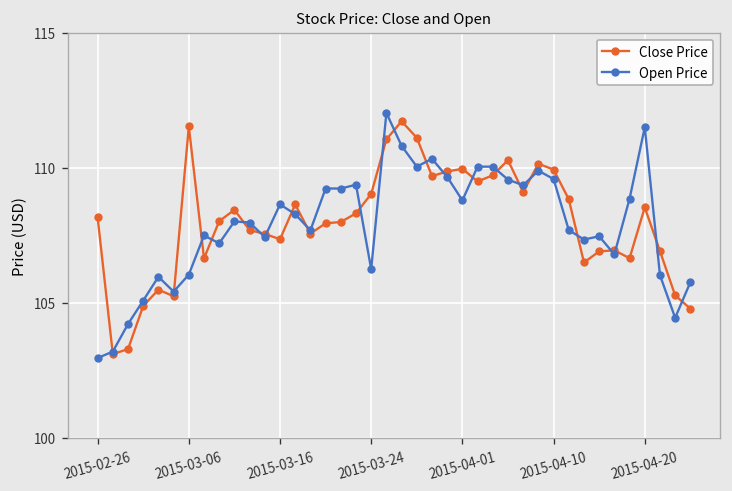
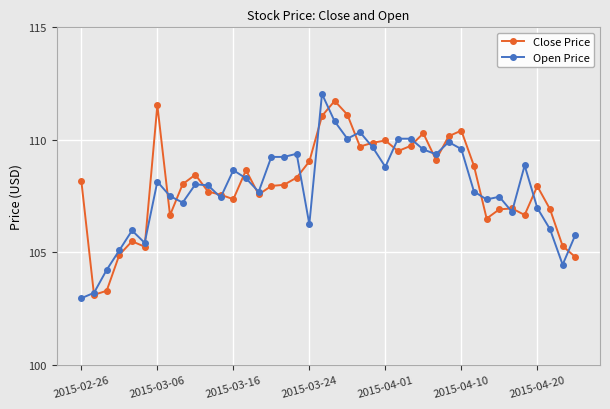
Open Price, 2015-03-06: 106.1 -> 108.1
Close Price, 2015-04-10: 109.9 -> 110.4
Close Price, 2015-04-20: 108.5 -> 107.9
Open Price, 2015-04-20: 111.5 -> 107.0
